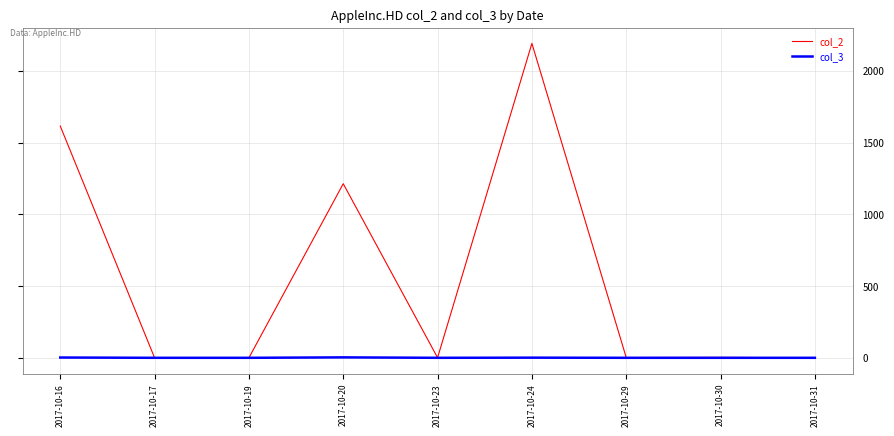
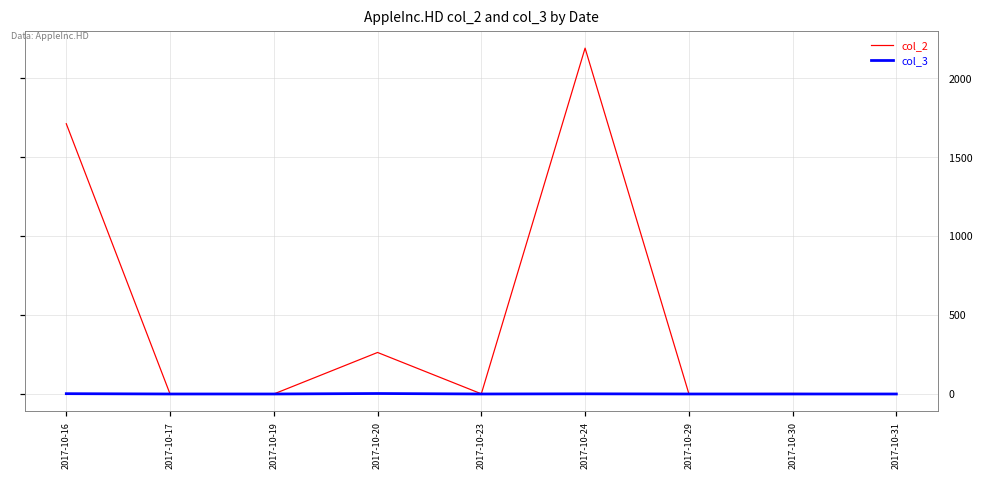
col_2, 2017-10-16: 1620 -> 1710
col_2, 2017-10-20: 1210 -> 260
